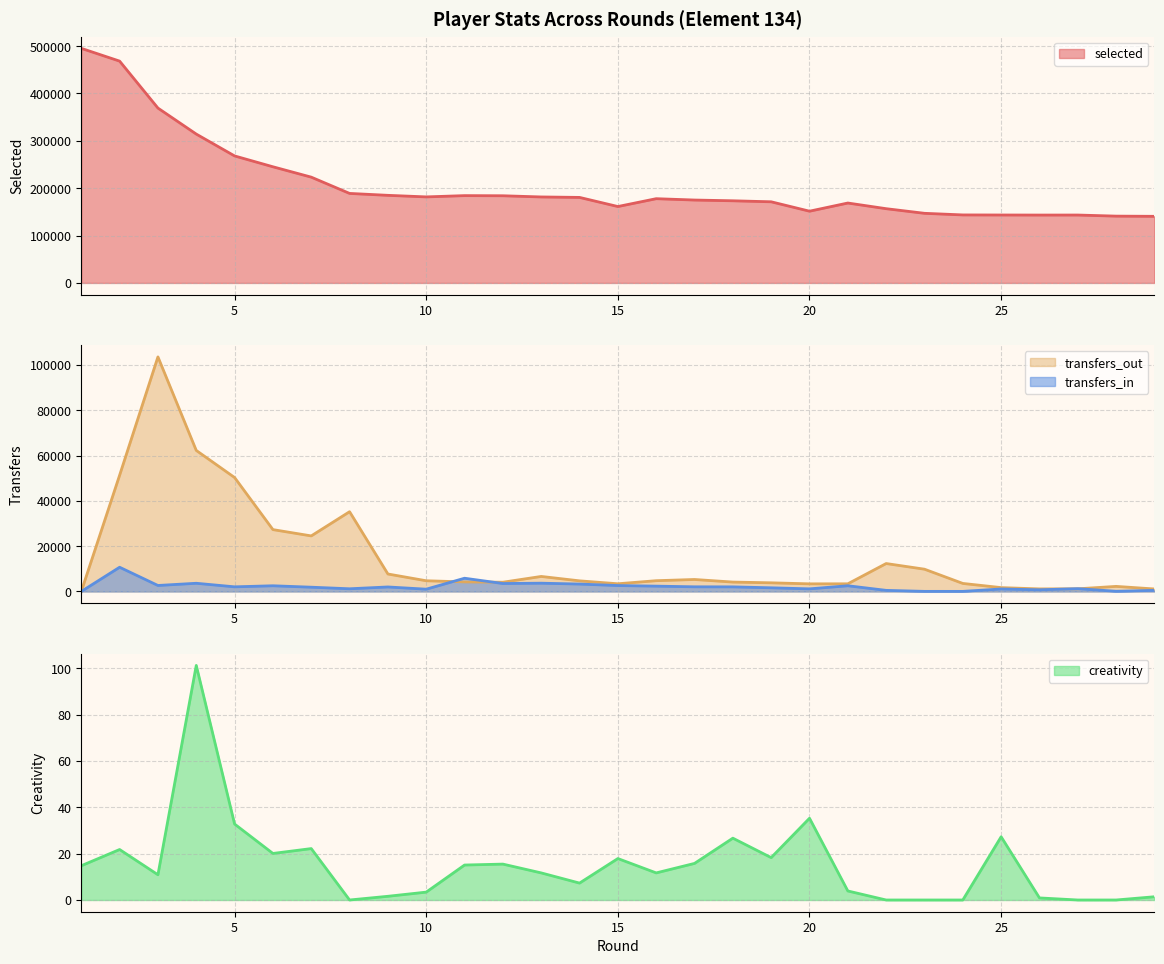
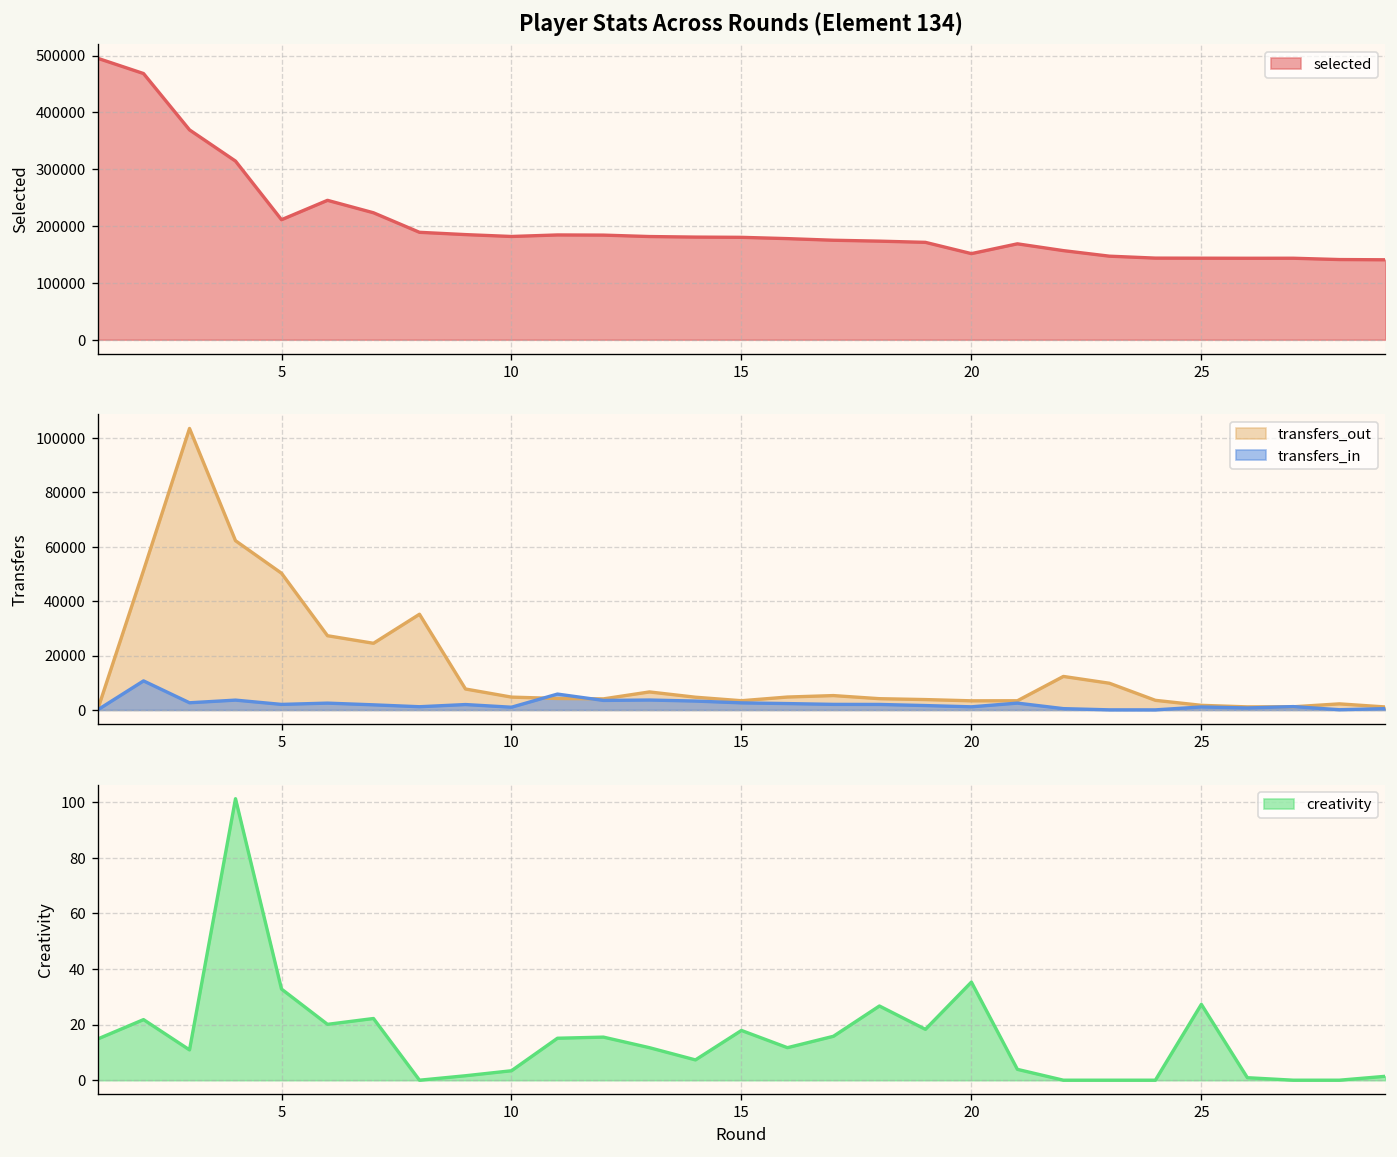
Player Stats Across Rounds (Element 134), 5: 270000 -> 210000
Player Stats Across Rounds (Element 134), 15: 160000 -> 180000
